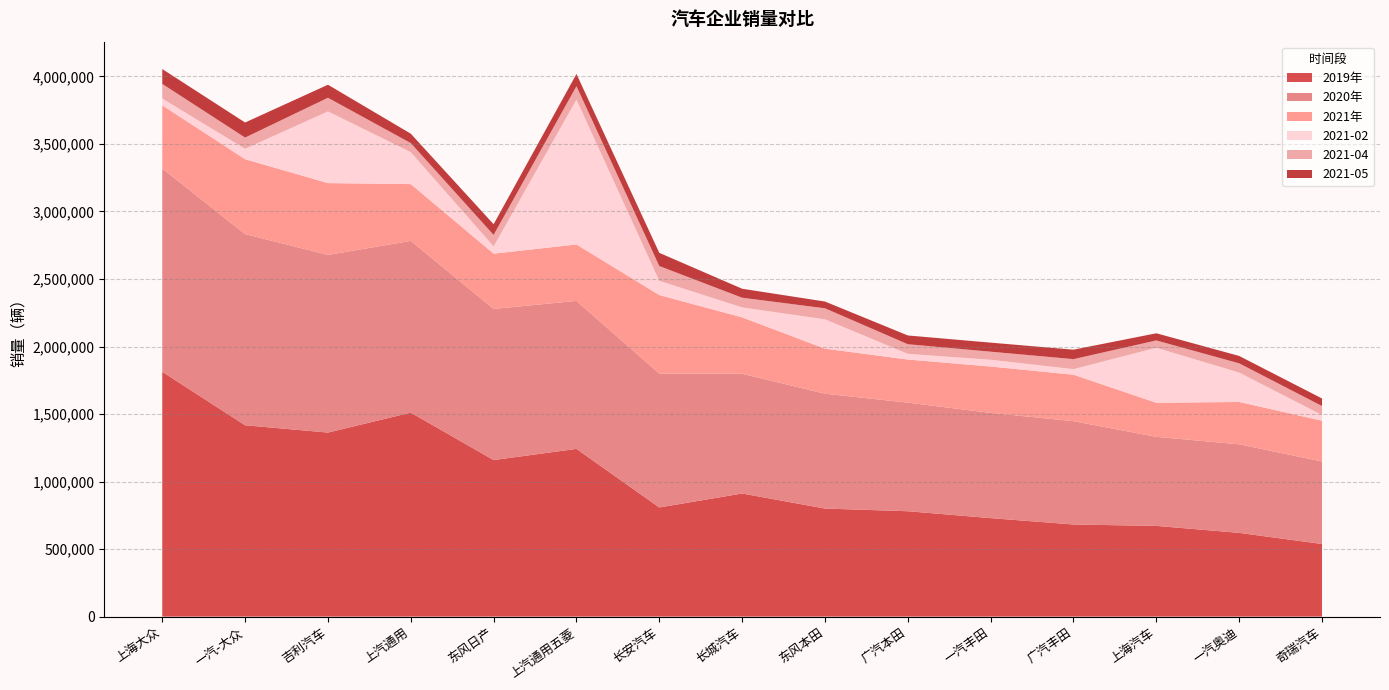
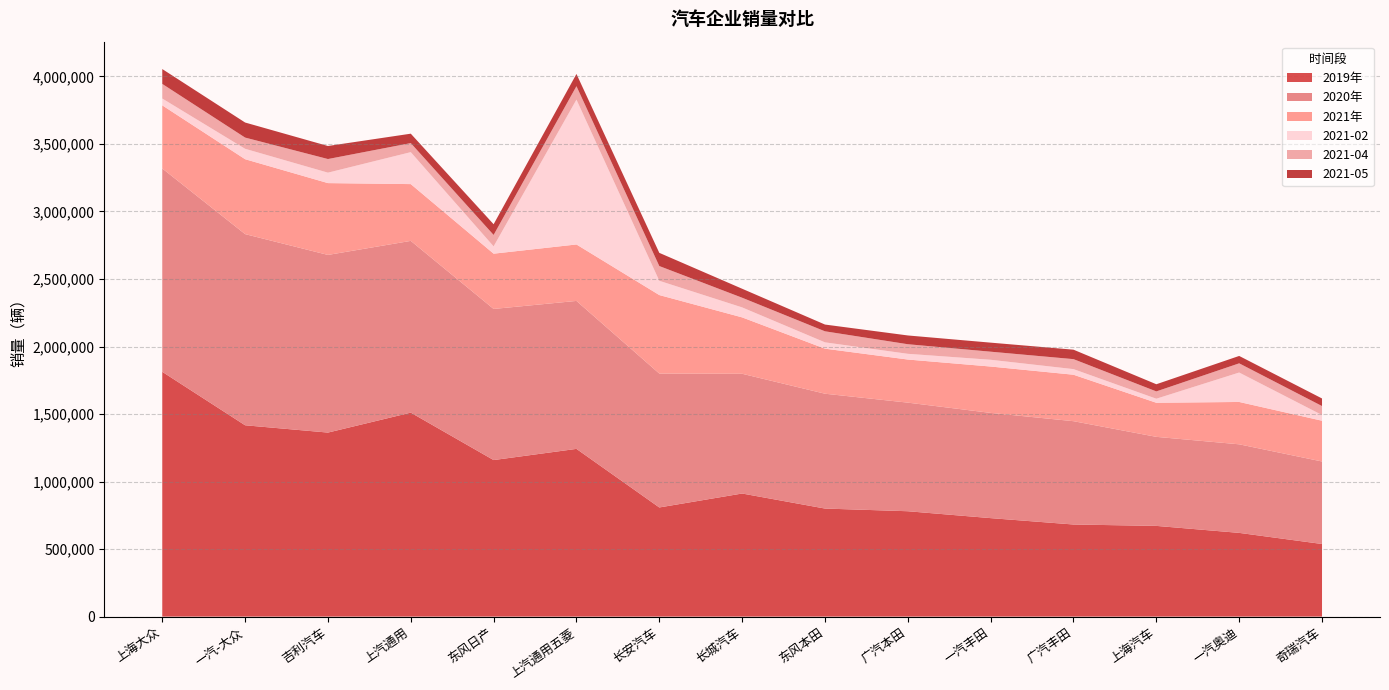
2021-02, 吉利汽车: 530,000 -> 80,000
2021-02, 东风本田: 220,000 -> 50,000
2021-02, 上海汽车: 410,000 -> 30,000
